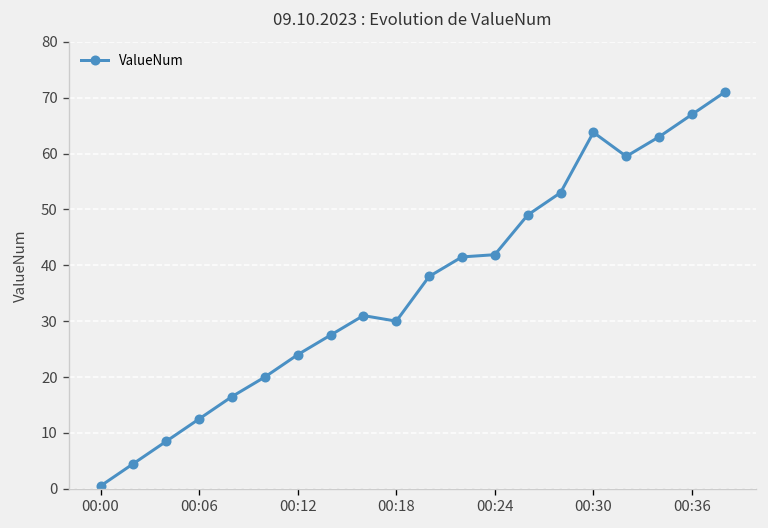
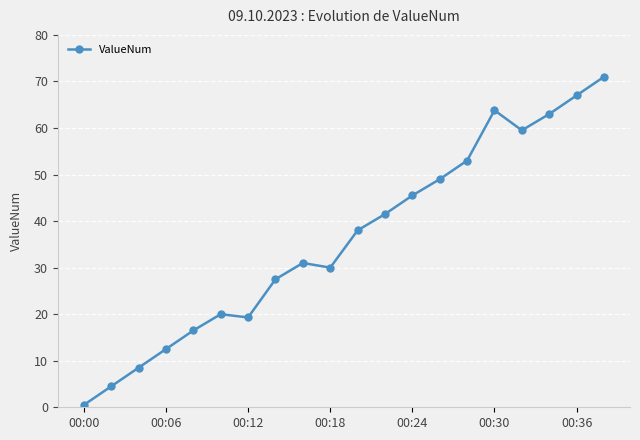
00:12: 24 -> 19
00:24: 42 -> 46
